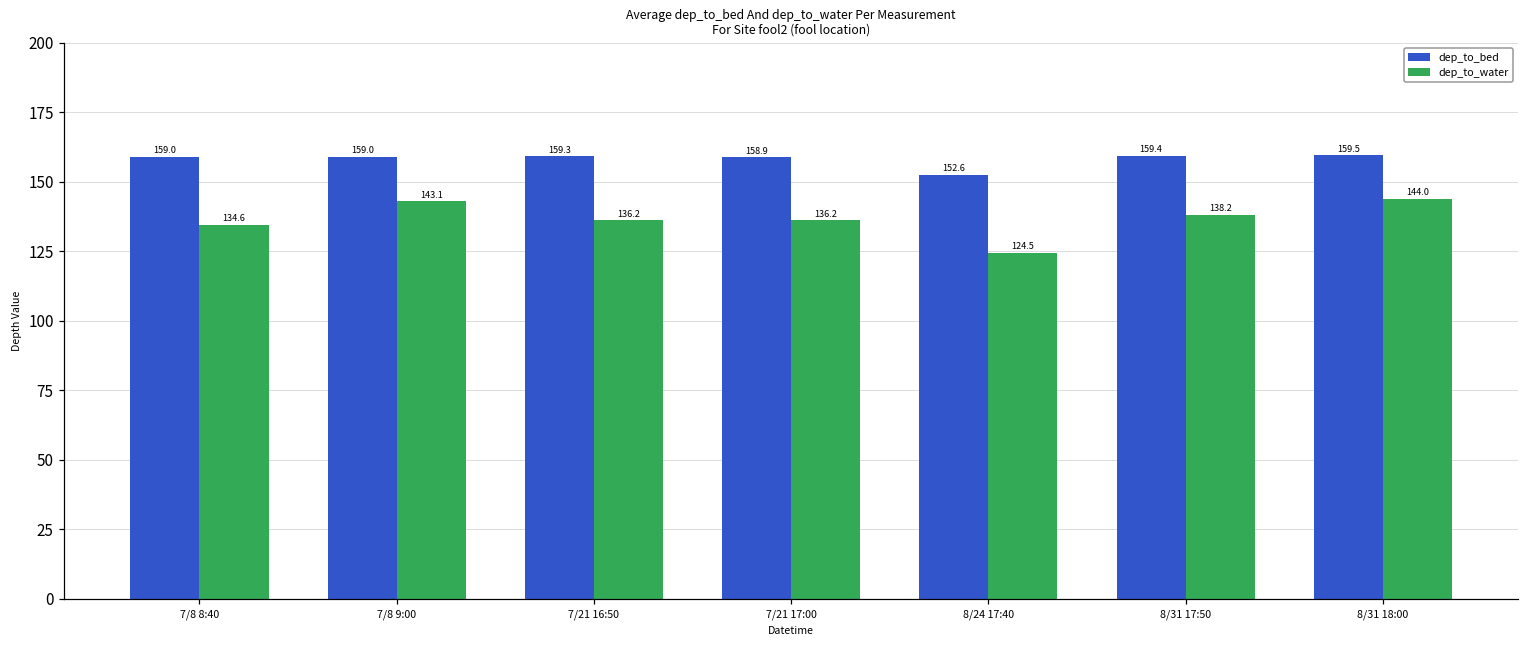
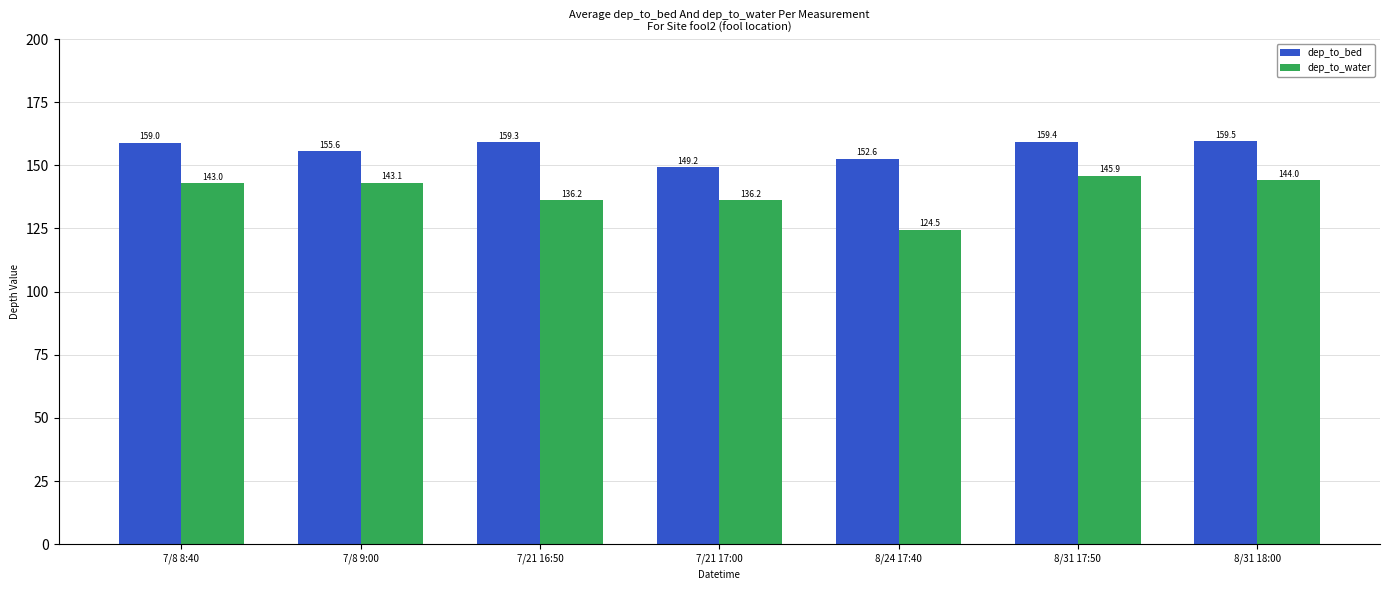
dep_to_water, 7/8 8:40: 134.6 -> 143.0
dep_to_bed, 7/8 9:00: 159.0 -> 155.6
dep_to_bed, 7/21 17:00: 158.9 -> 149.2
dep_to_water, 8/31 17:50: 138.2 -> 145.9
